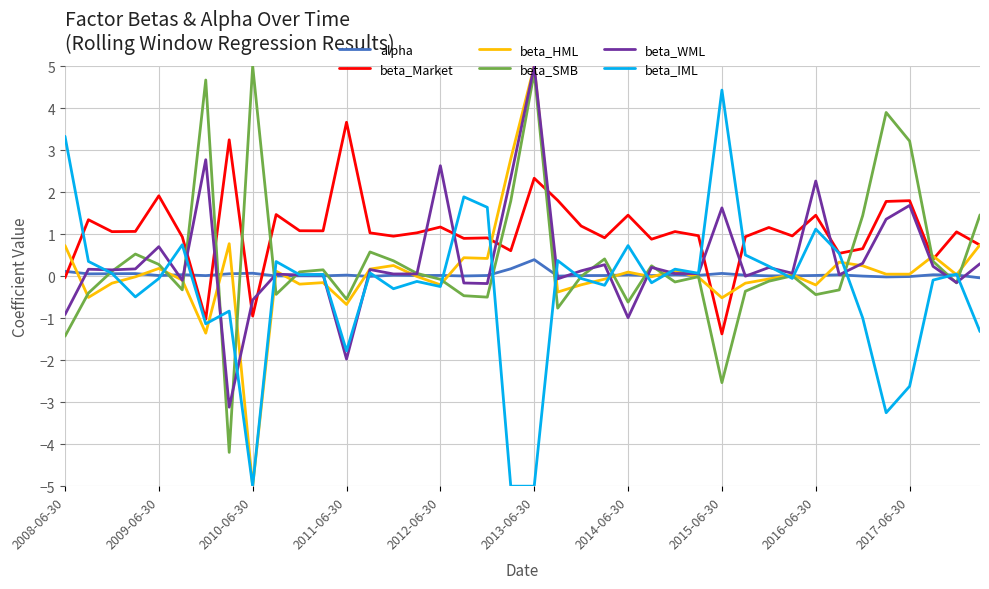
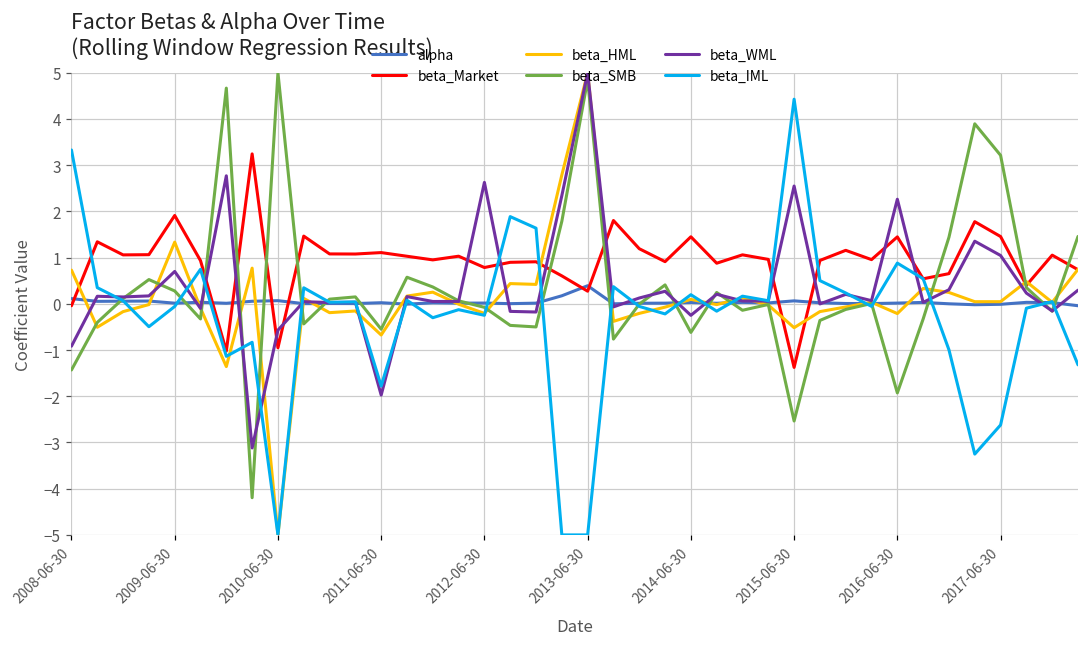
beta_HML, 2009-06-30: 0.2 -> 1.3
beta_Market, 2011-06-30: 3.7 -> 1.1
beta_Market, 2012-06-30: 1.2 -> 0.8
beta_Market, 2013-06-30: 2.3 -> 0.3
beta_WML, 2014-06-30: -1.0 -> -0.2
beta_IML, 2014-06-30: 0.7 -> 0.2
beta_WML, 2015-06-30: 1.6 -> 2.5
beta_SMB, 2016-06-30: -0.4 -> -1.9
beta_IML, 2016-06-30: 1.1 -> 0.9
beta_Market, 2017-06-30: 1.8 -> 1.5
beta_WML, 2017-06-30: 1.7 -> 1.0
